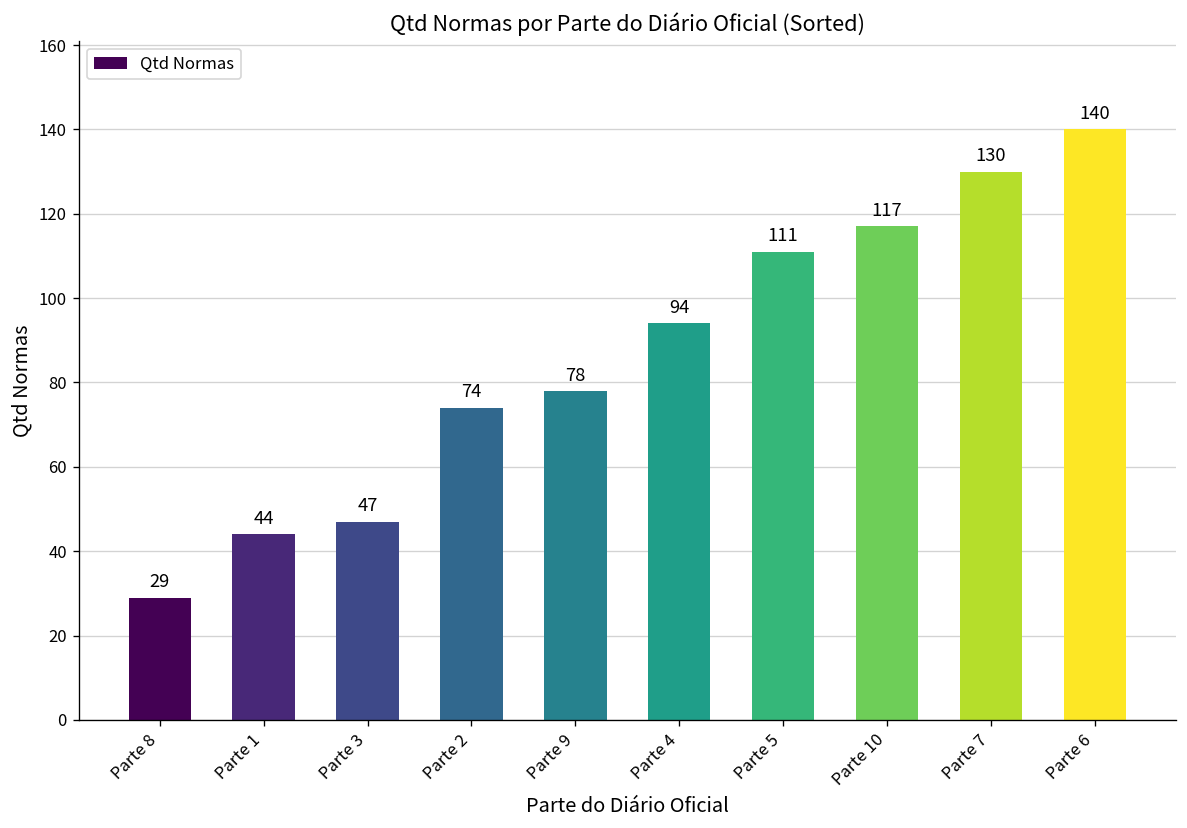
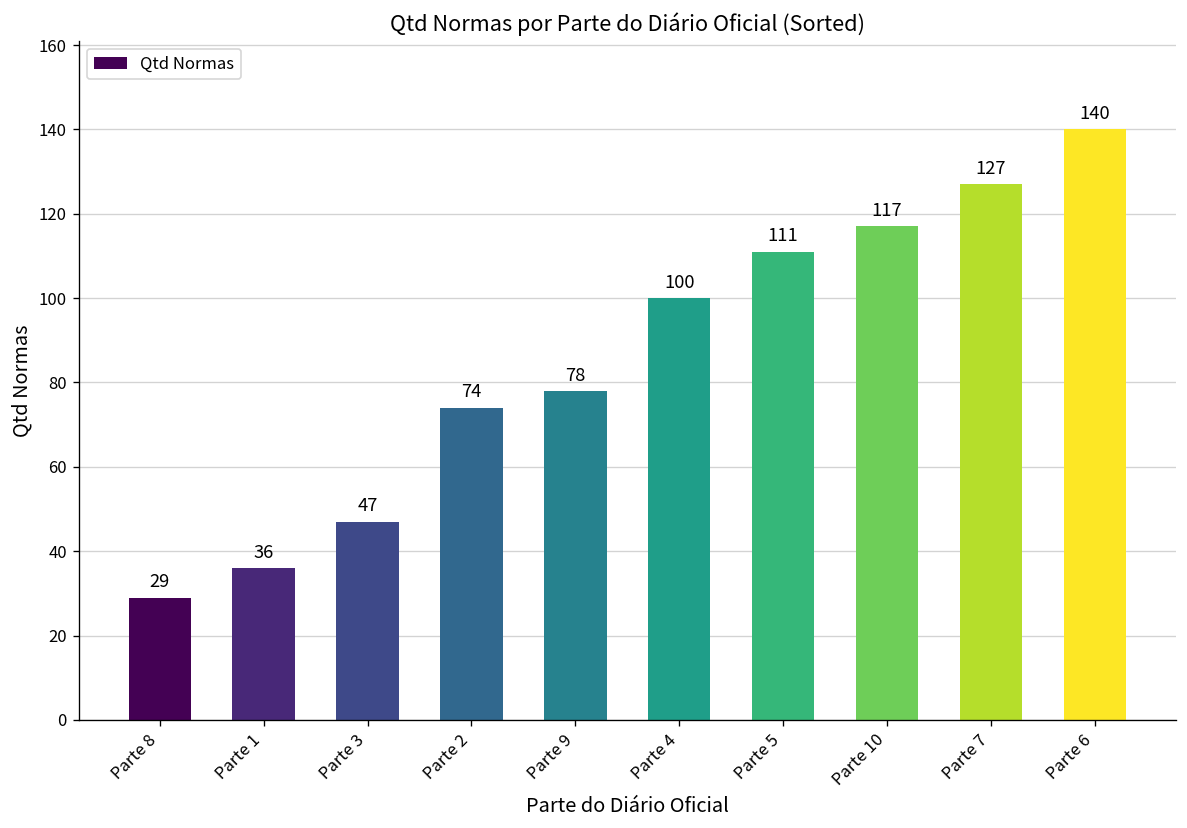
Parte 1: 44 -> 36
Parte 4: 94 -> 100
Parte 7: 130 -> 127
